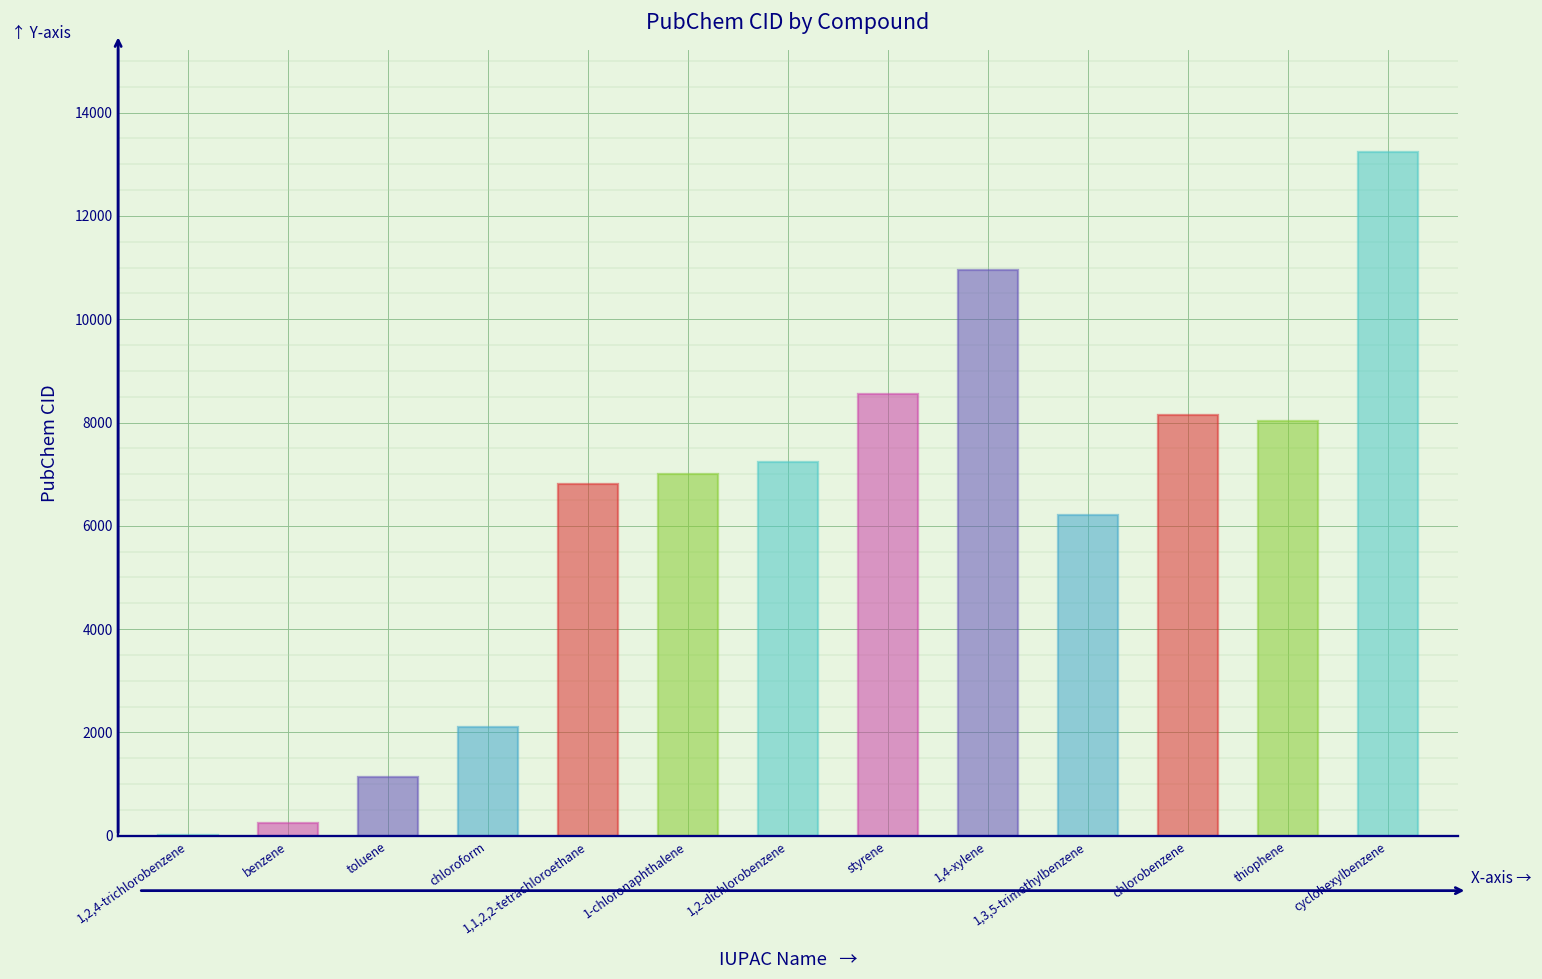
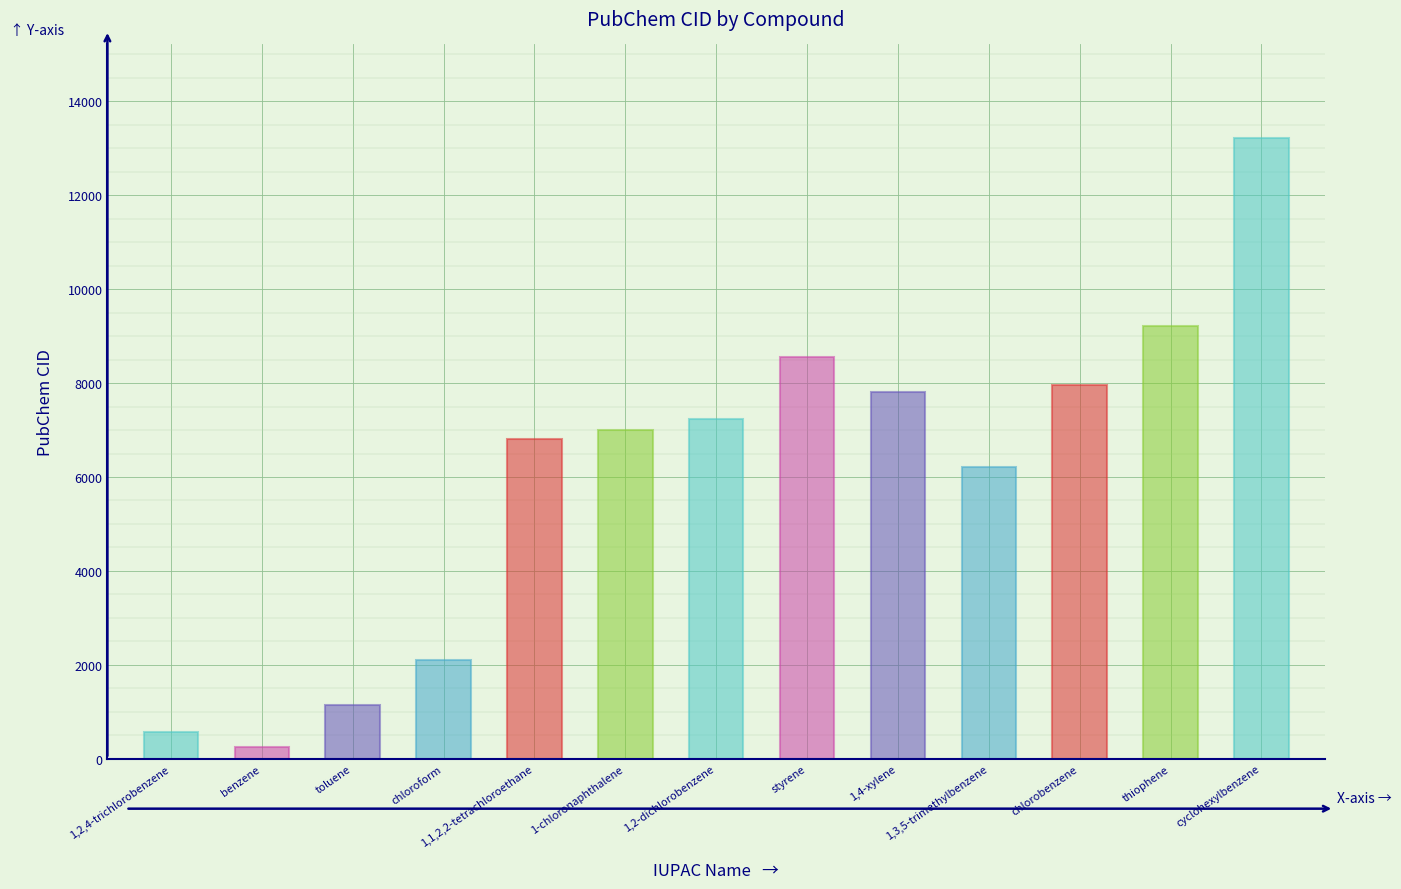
1,2,4-trichlorobenzene: 0 -> 600
1,4-xylene: 11000 -> 7800
chlorobenzene: 8200 -> 8000
thiophene: 8000 -> 9200
